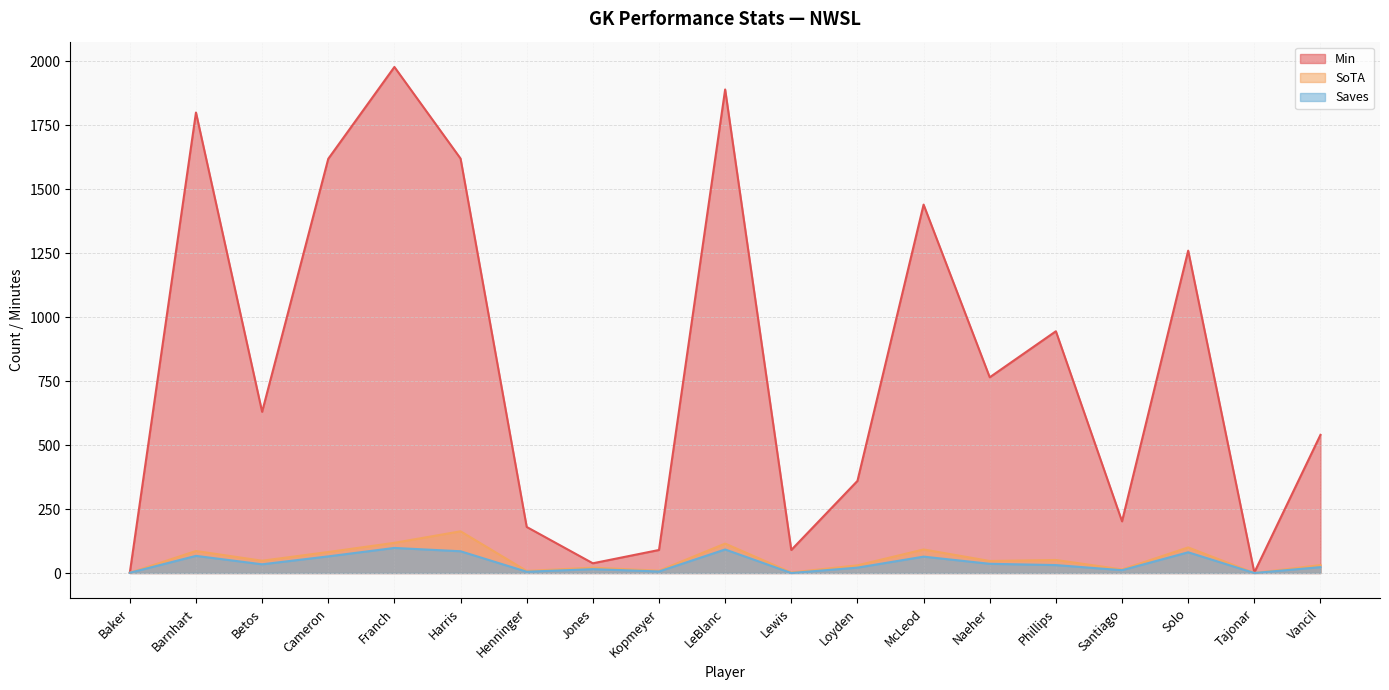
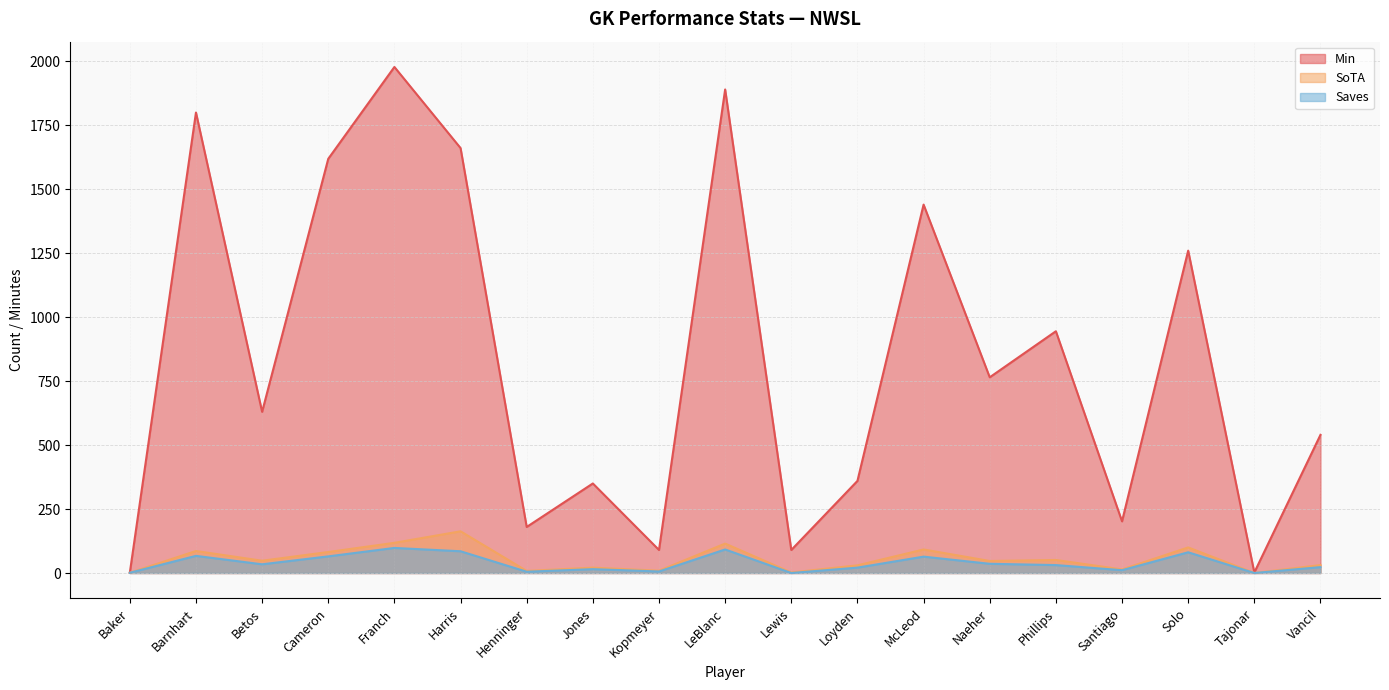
Min, Harris: 1620 -> 1660
Min, Jones: 40 -> 350
